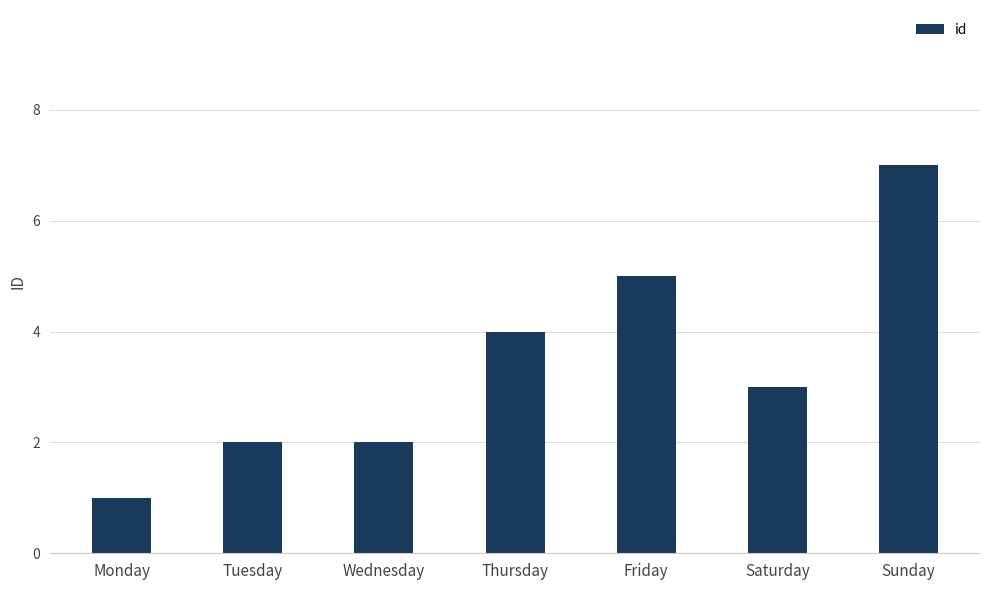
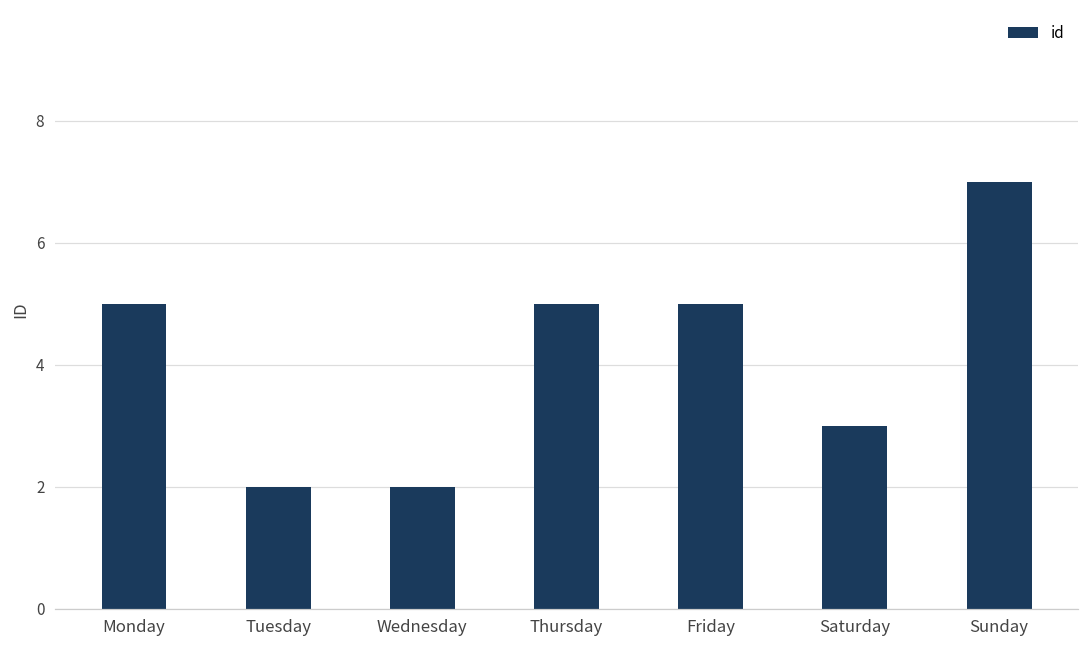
Monday: 1 -> 5
Thursday: 4 -> 5
